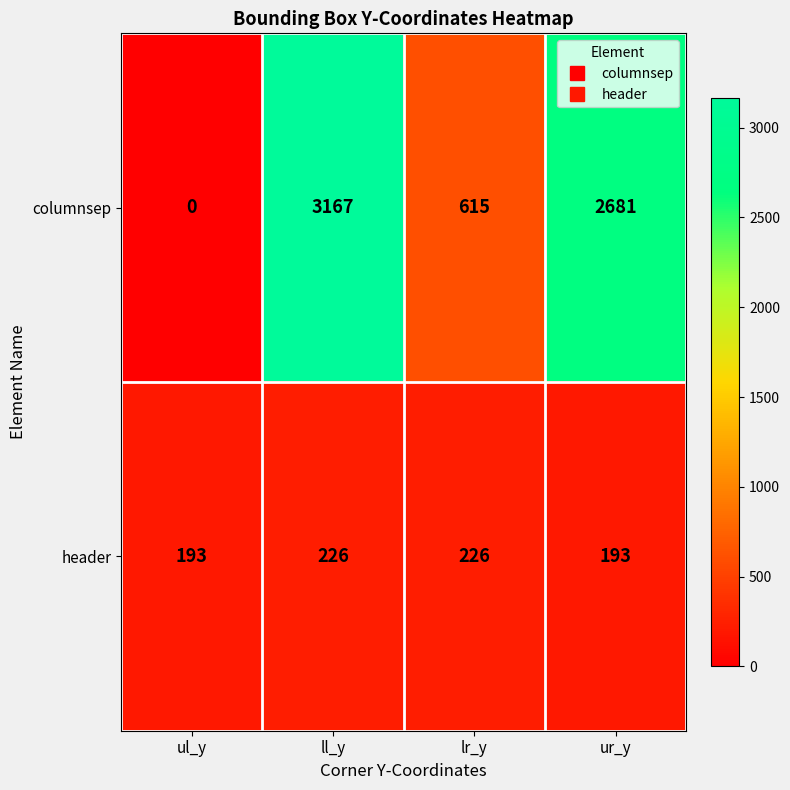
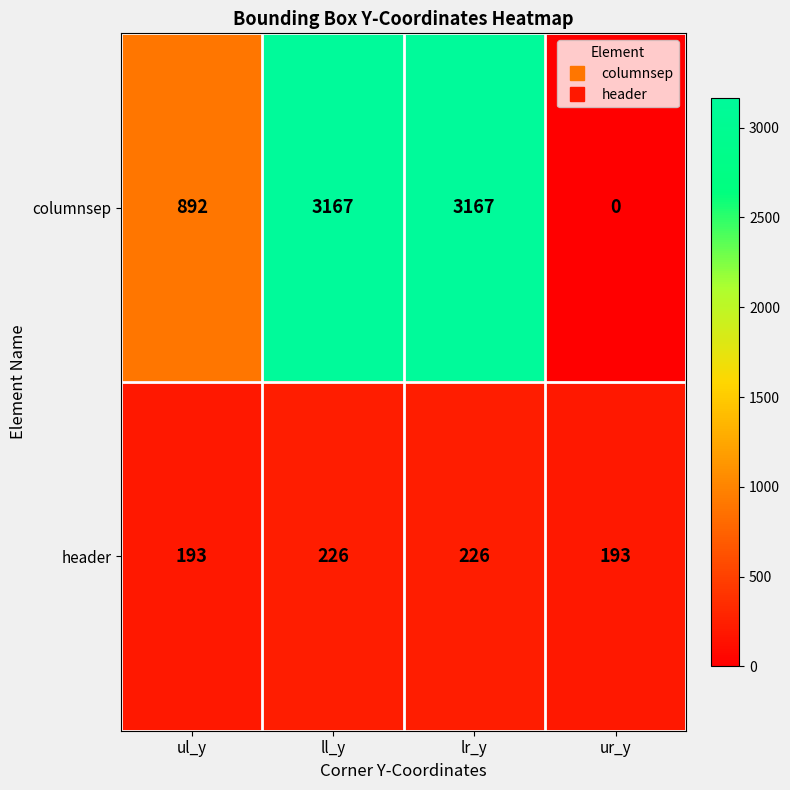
columnsep, ul_y: 0 -> 892
columnsep, lr_y: 615 -> 3167
columnsep, ur_y: 2681 -> 0
